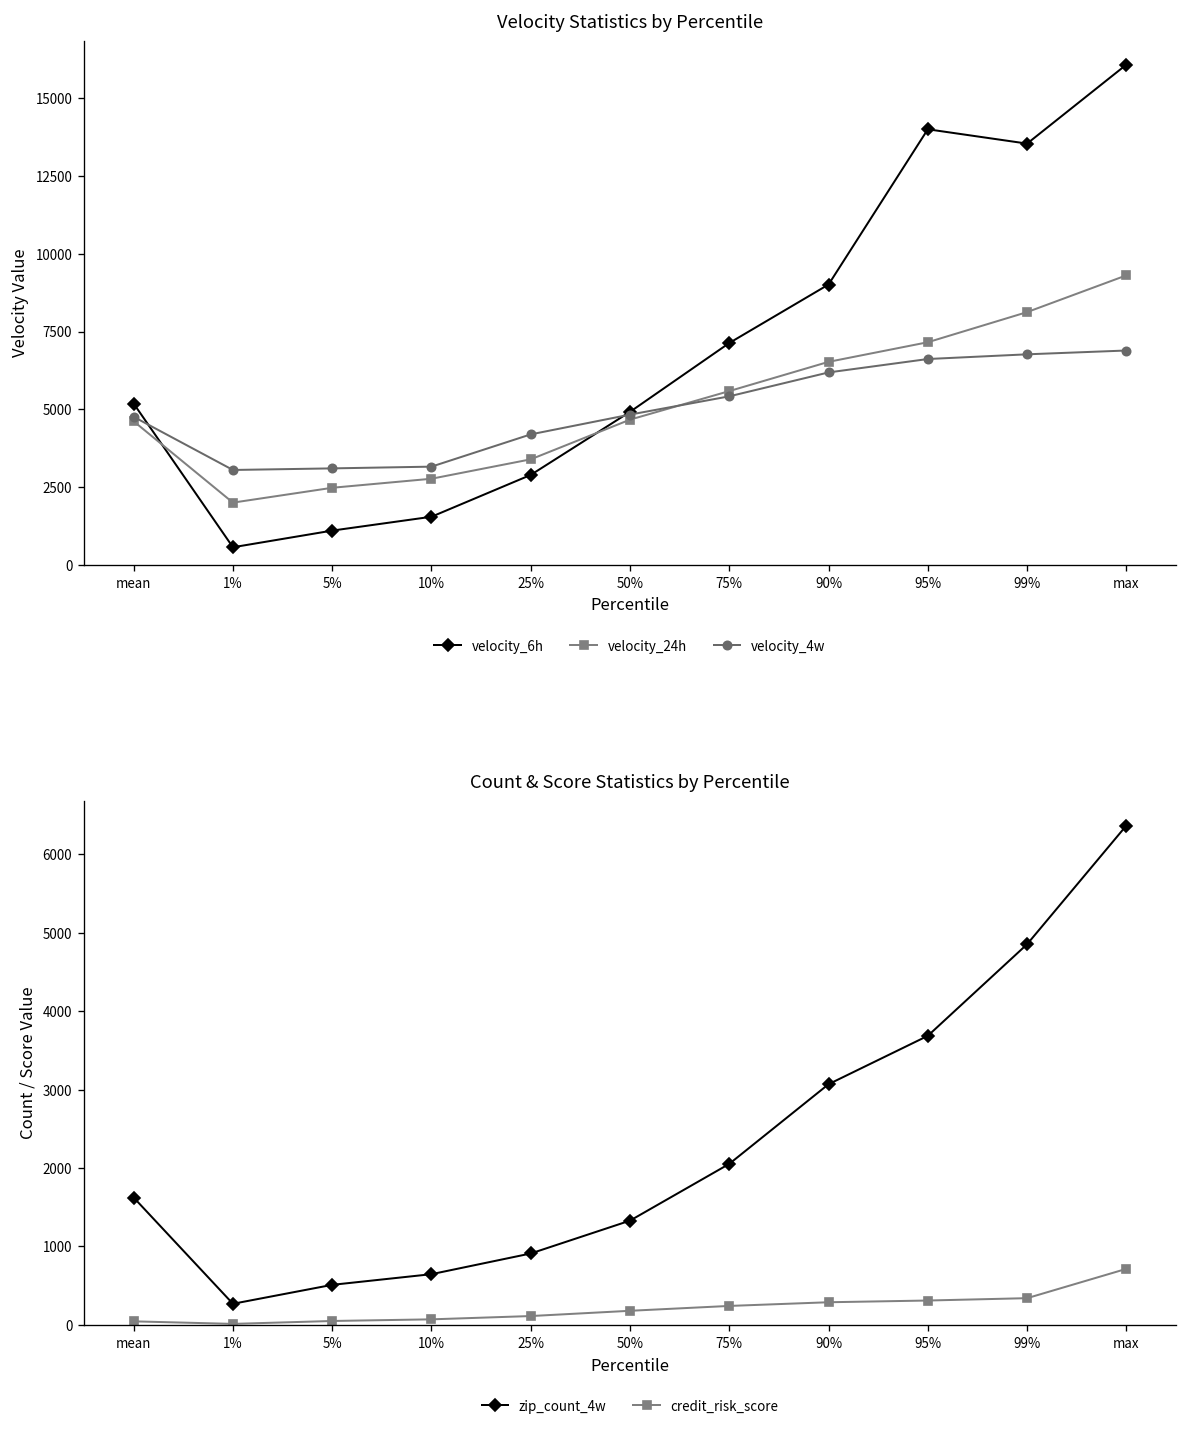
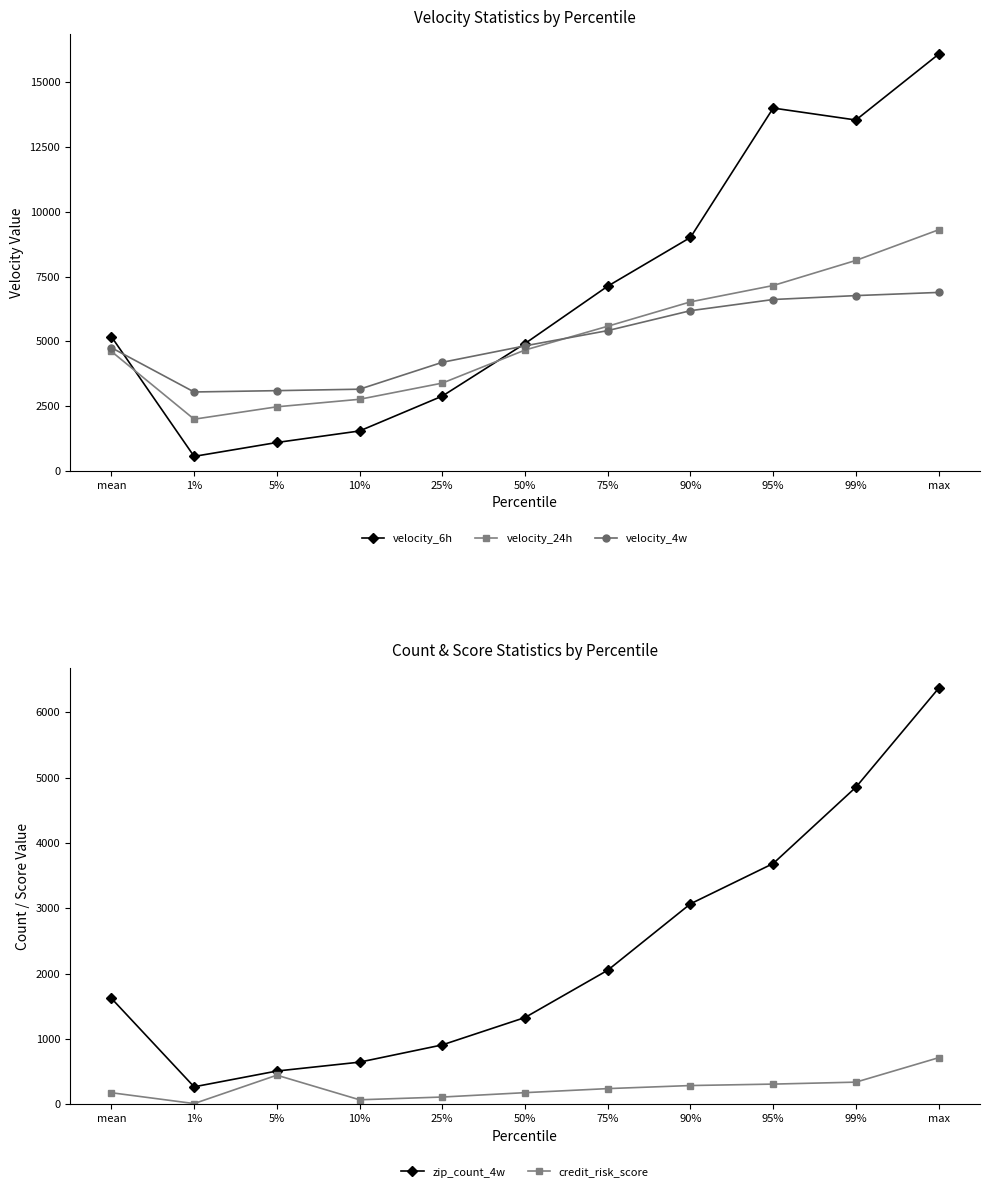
Count & Score Statistics by Percentile, credit_risk_score, mean: 0 -> 200
Count & Score Statistics by Percentile, credit_risk_score, 5%: 0 -> 400
